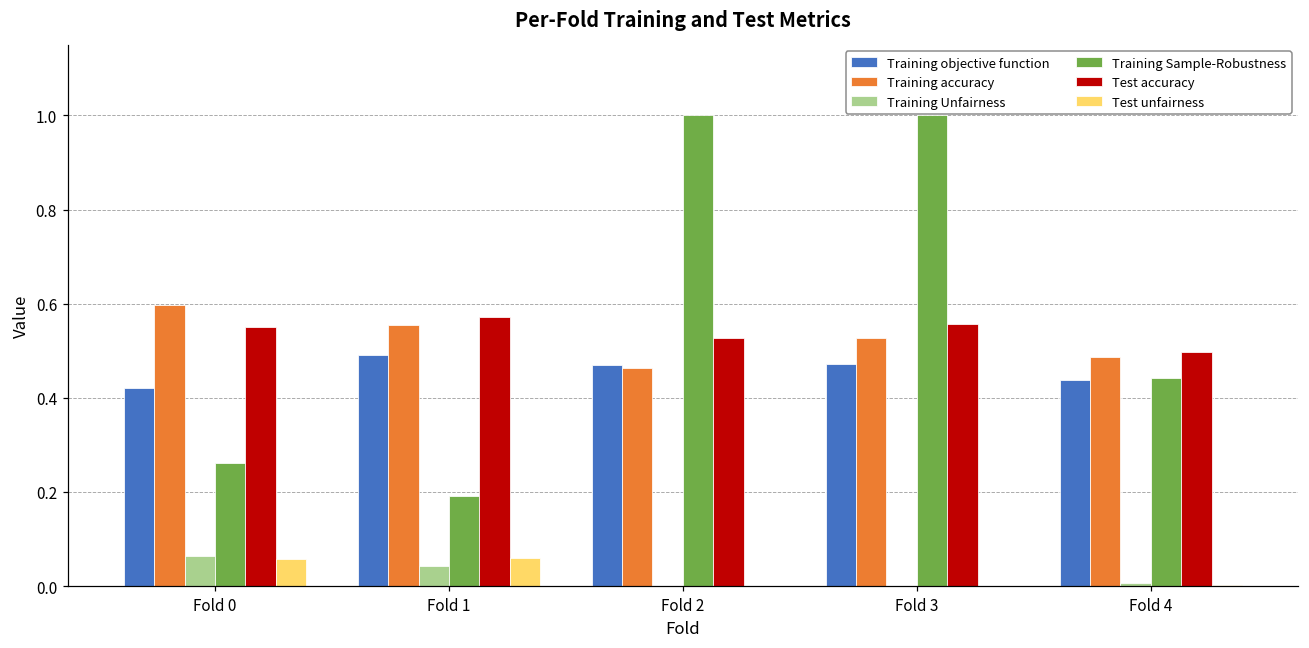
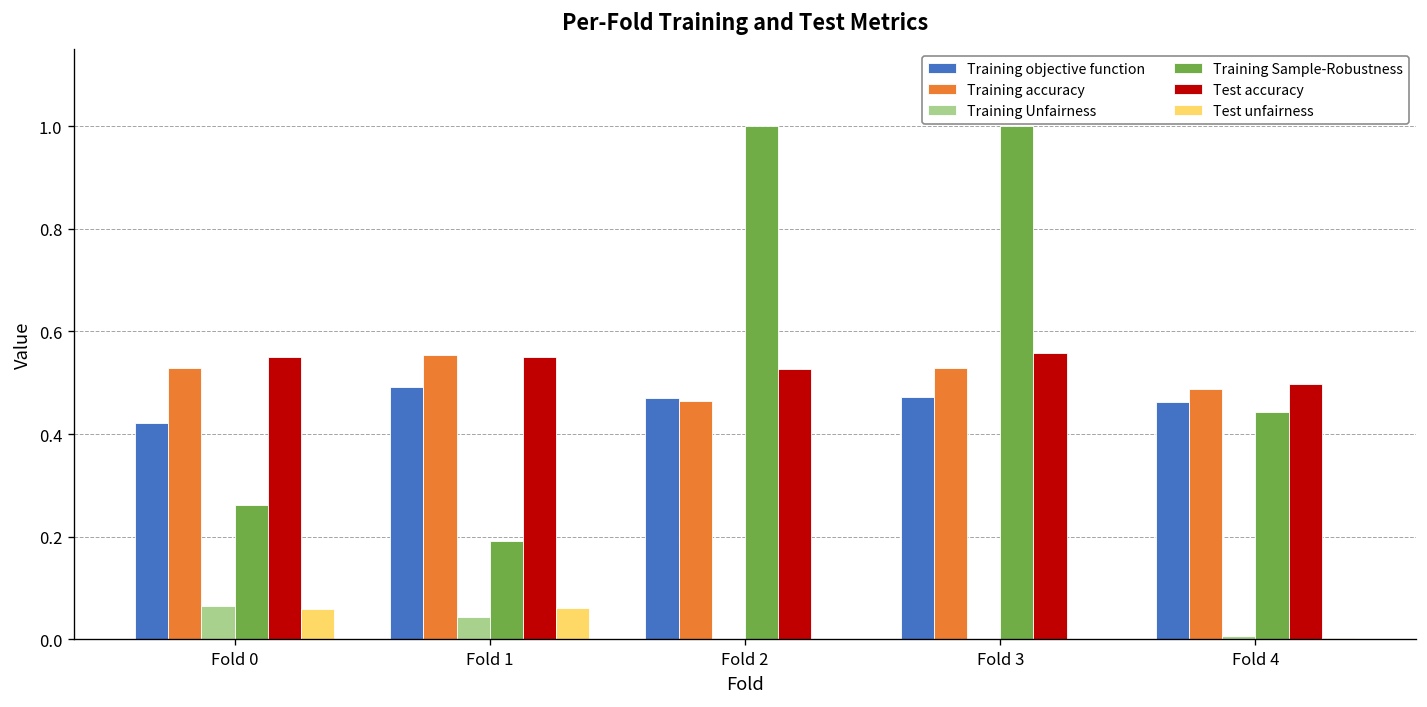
Training accuracy, Fold 0: 0.60 -> 0.53
Test accuracy, Fold 1: 0.57 -> 0.55
Training objective function, Fold 4: 0.44 -> 0.46
